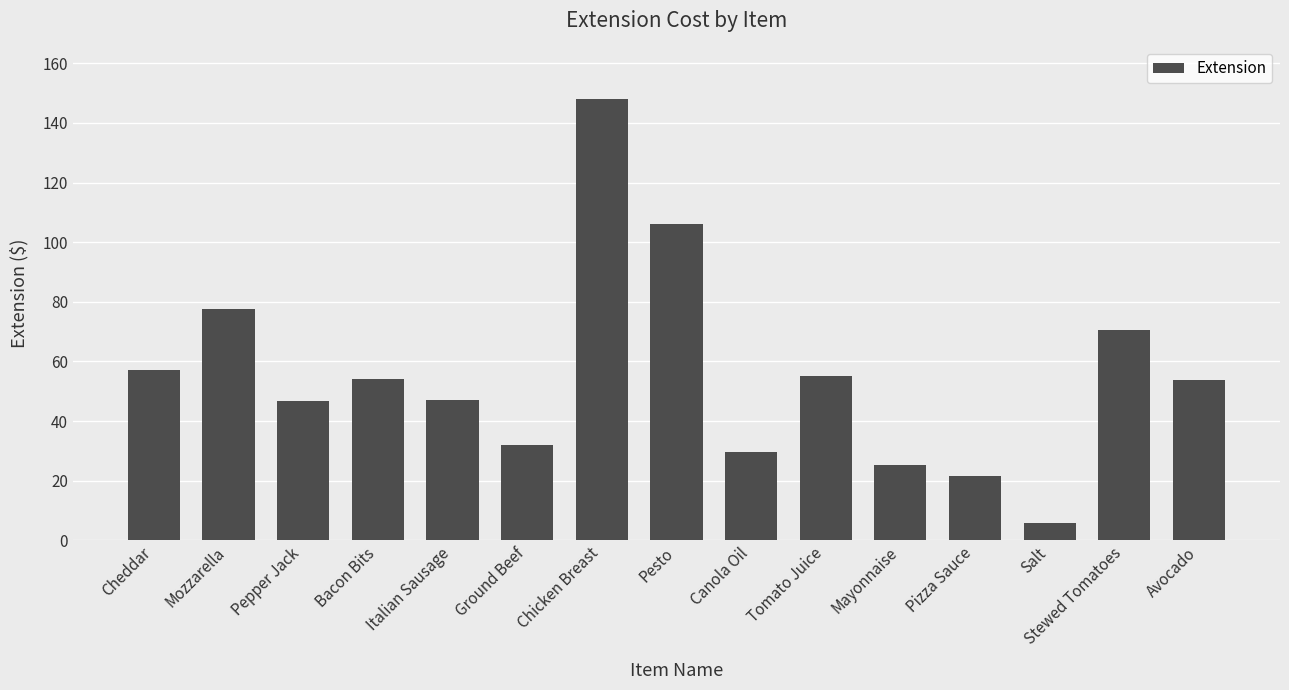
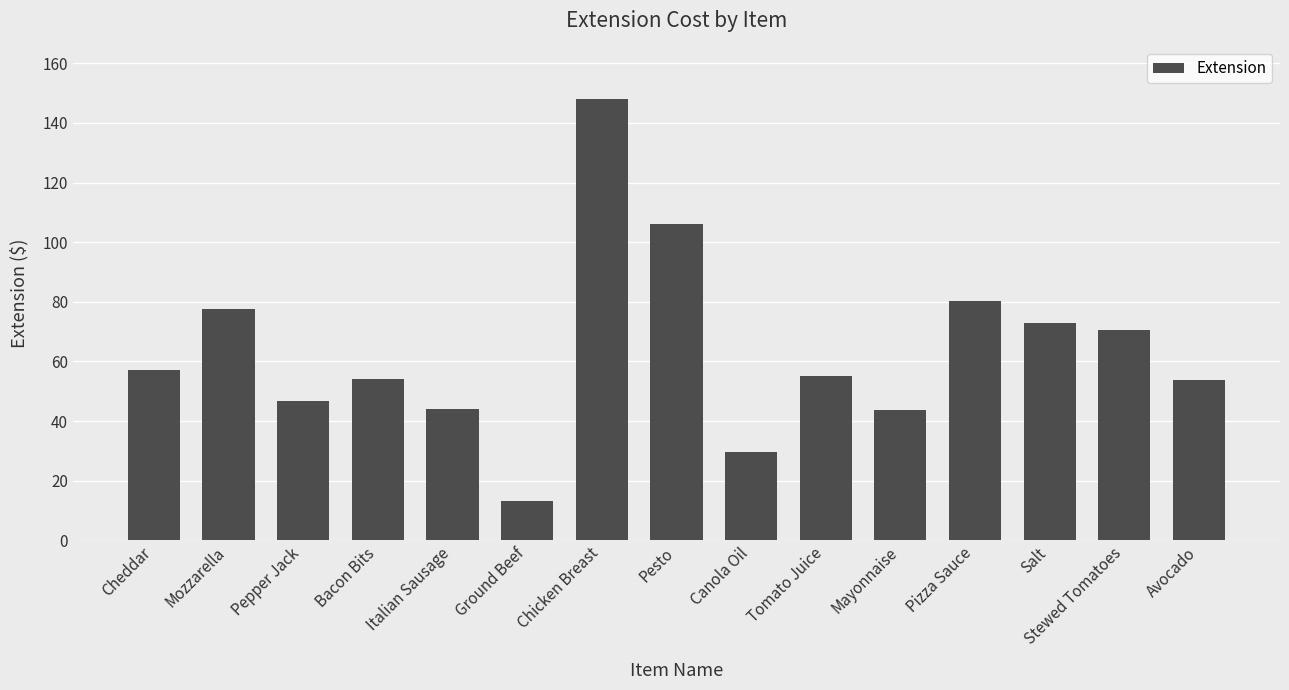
Italian Sausage: 47 -> 44
Ground Beef: 32 -> 13
Mayonnaise: 25 -> 44
Pizza Sauce: 21 -> 80
Salt: 6 -> 73
